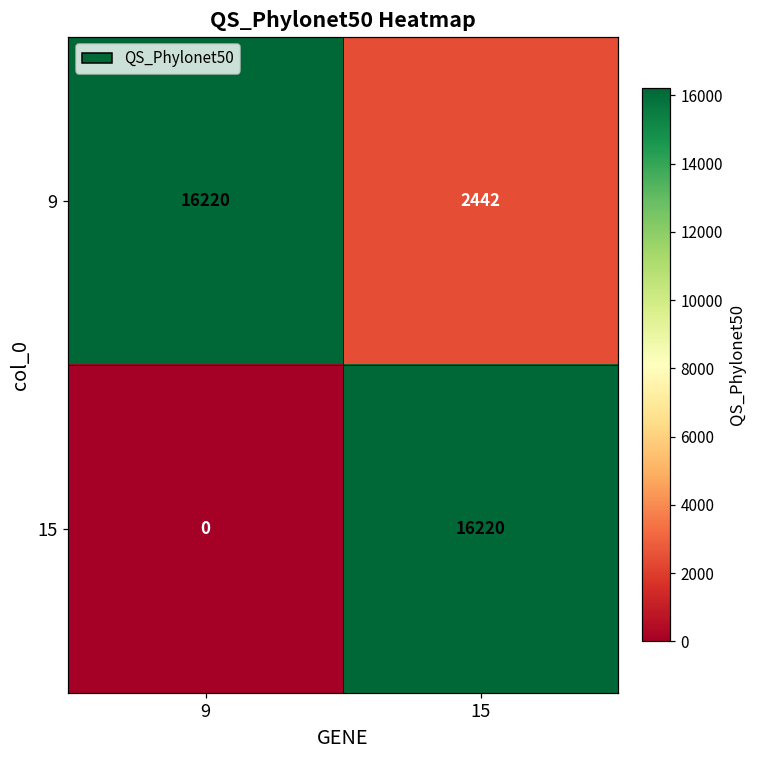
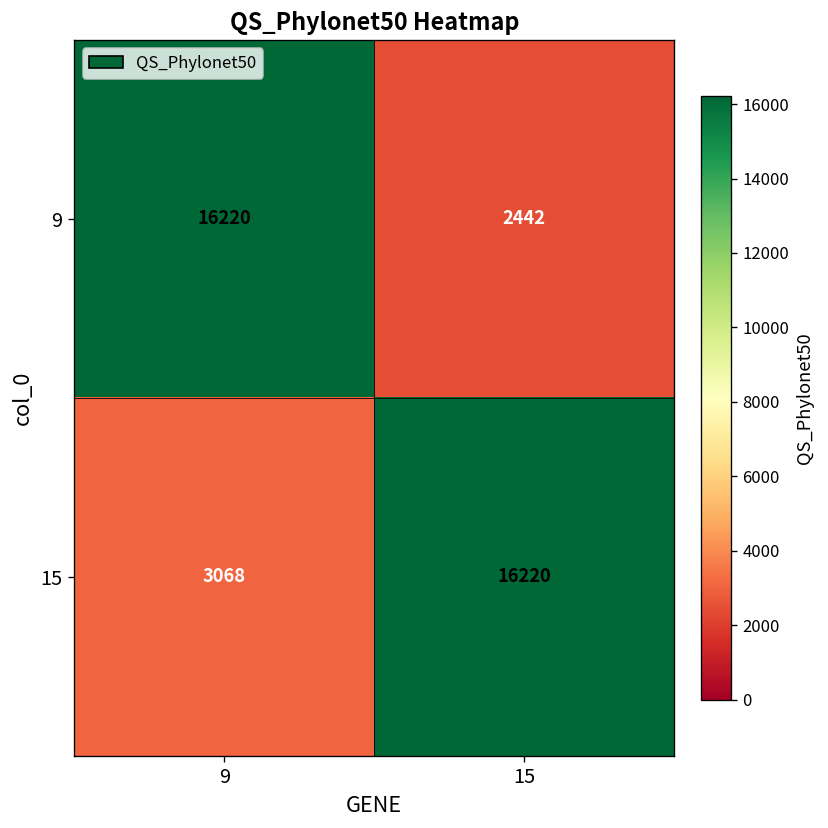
15, 9: 0 -> 3068
